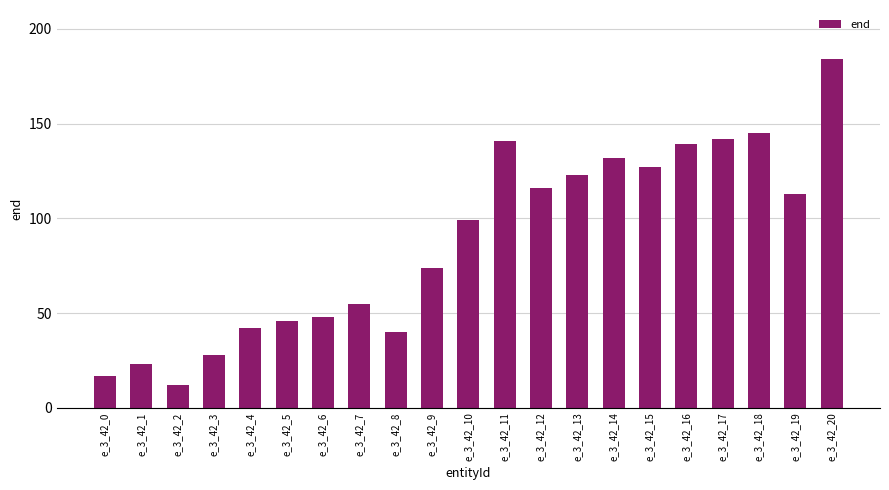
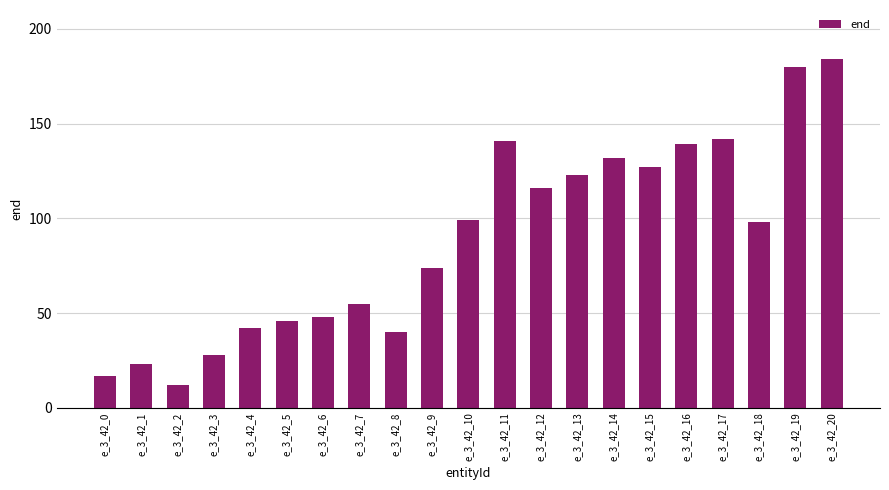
e_3_42_18: 145 -> 98
e_3_42_19: 113 -> 180
